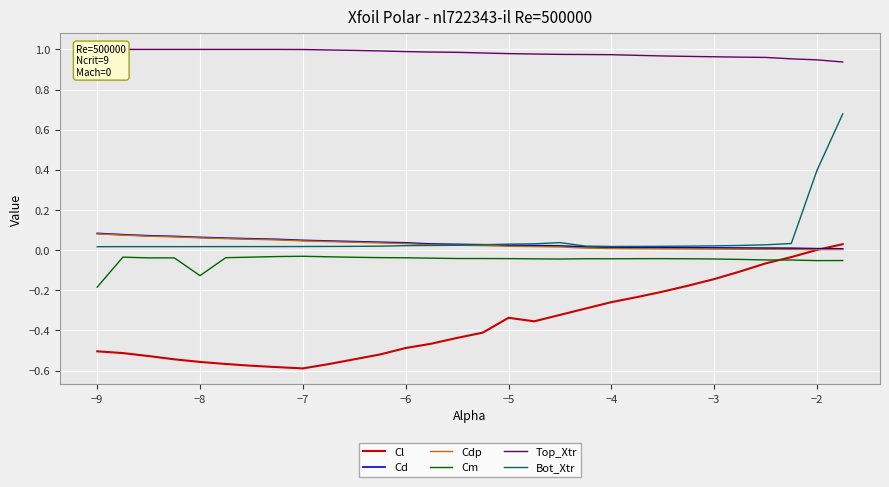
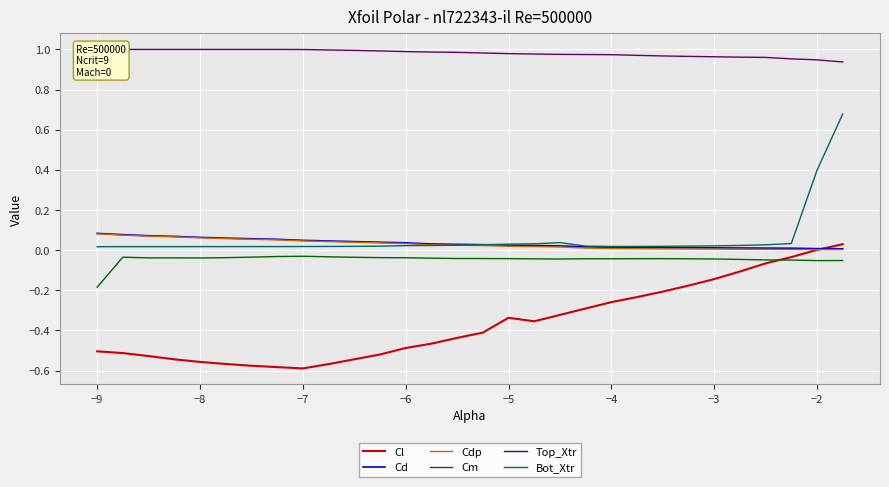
Cm, −8: -0.13 -> -0.04
